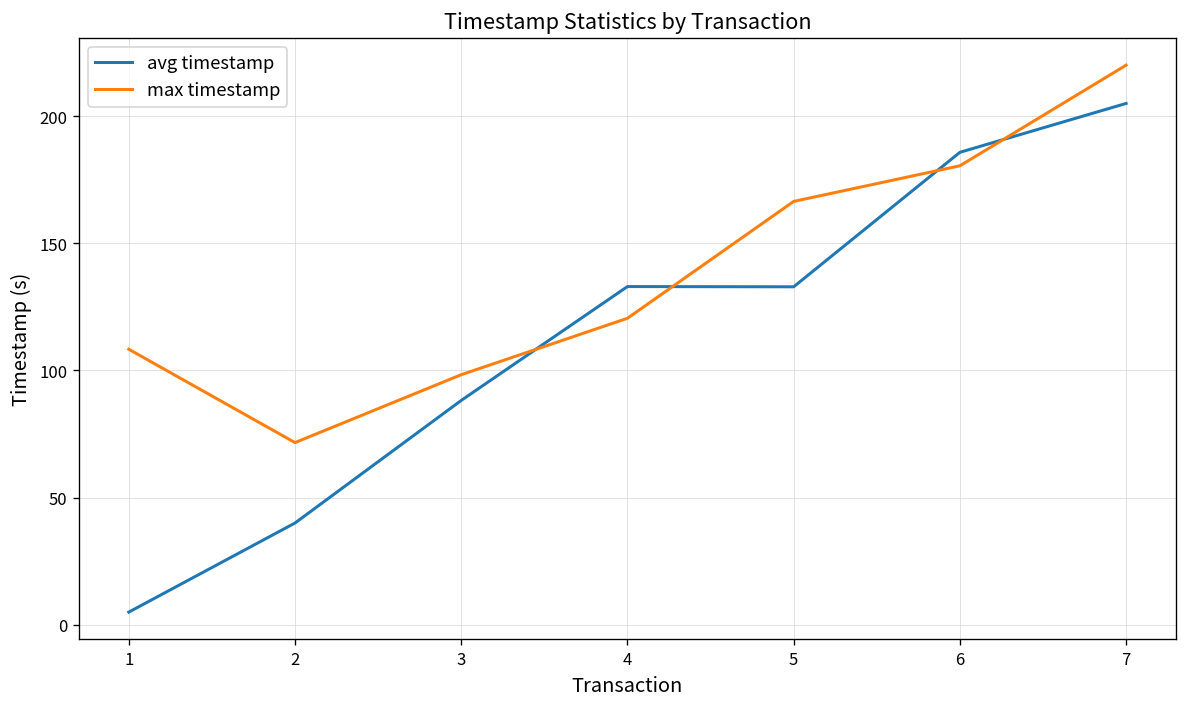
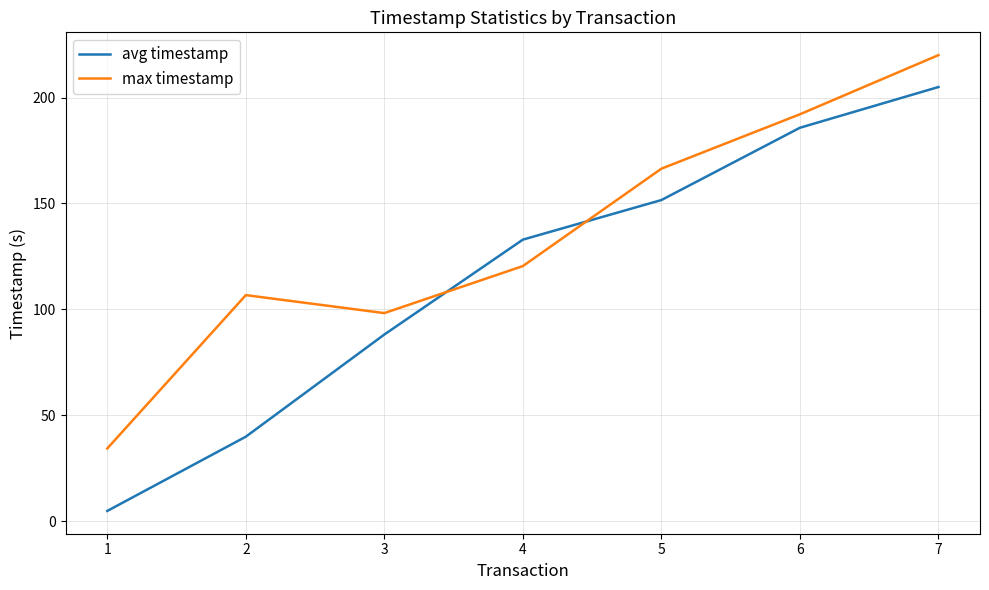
max timestamp, 1: 108 -> 34
max timestamp, 2: 72 -> 107
avg timestamp, 5: 133 -> 152
max timestamp, 6: 180 -> 192
